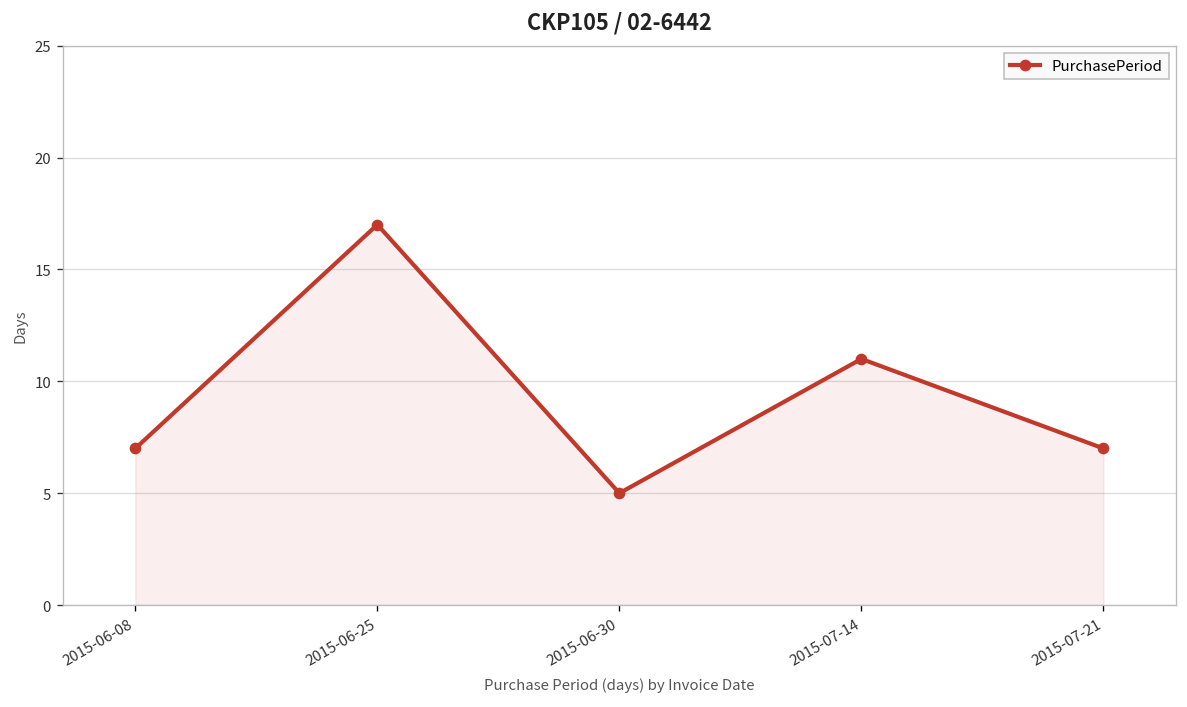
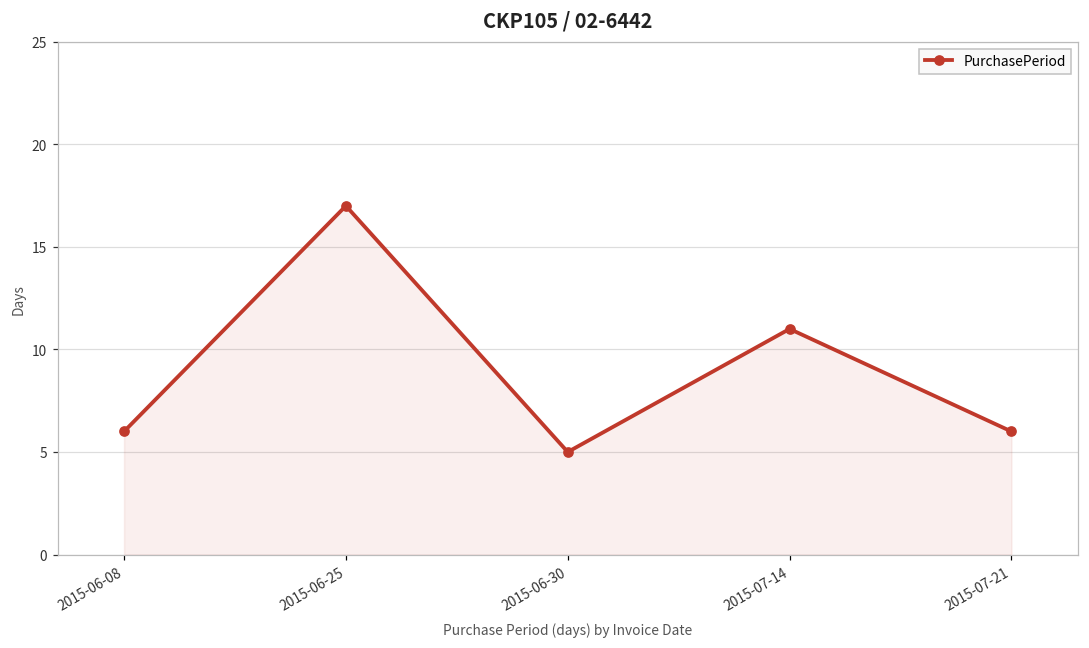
2015-06-08: 7 -> 6
2015-07-21: 7 -> 6
